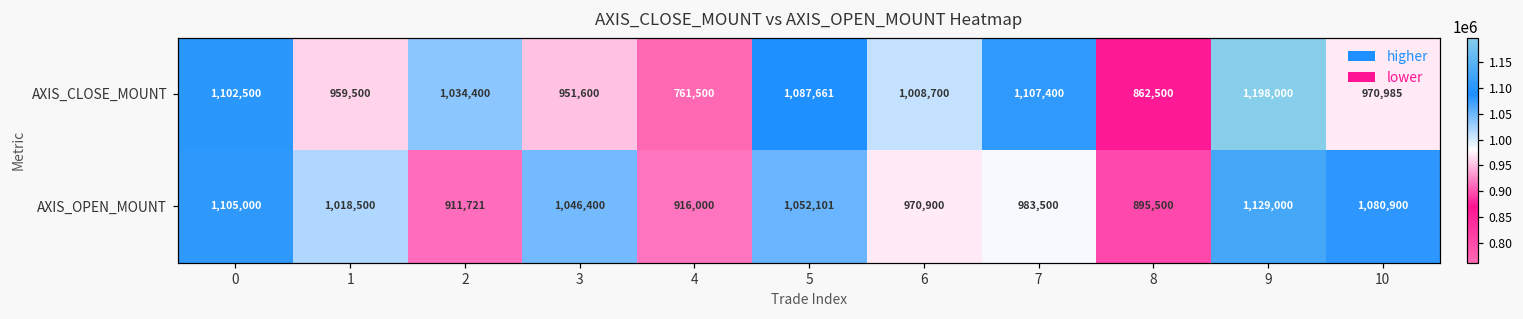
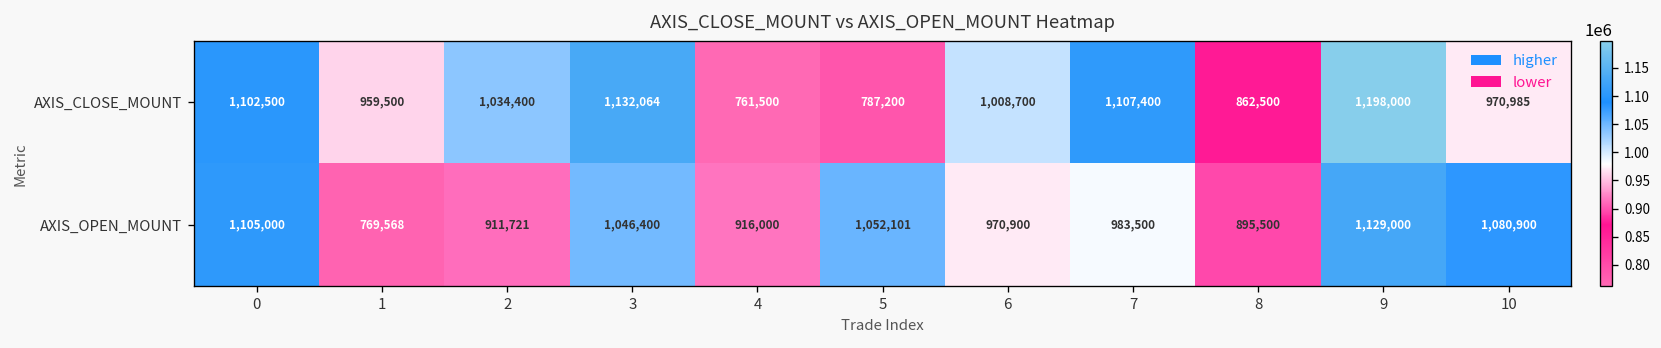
AXIS_CLOSE_MOUNT, 3: 951,600 -> 1,132,064
AXIS_CLOSE_MOUNT, 5: 1,087,661 -> 787,200
AXIS_OPEN_MOUNT, 1: 1,018,500 -> 769,568
